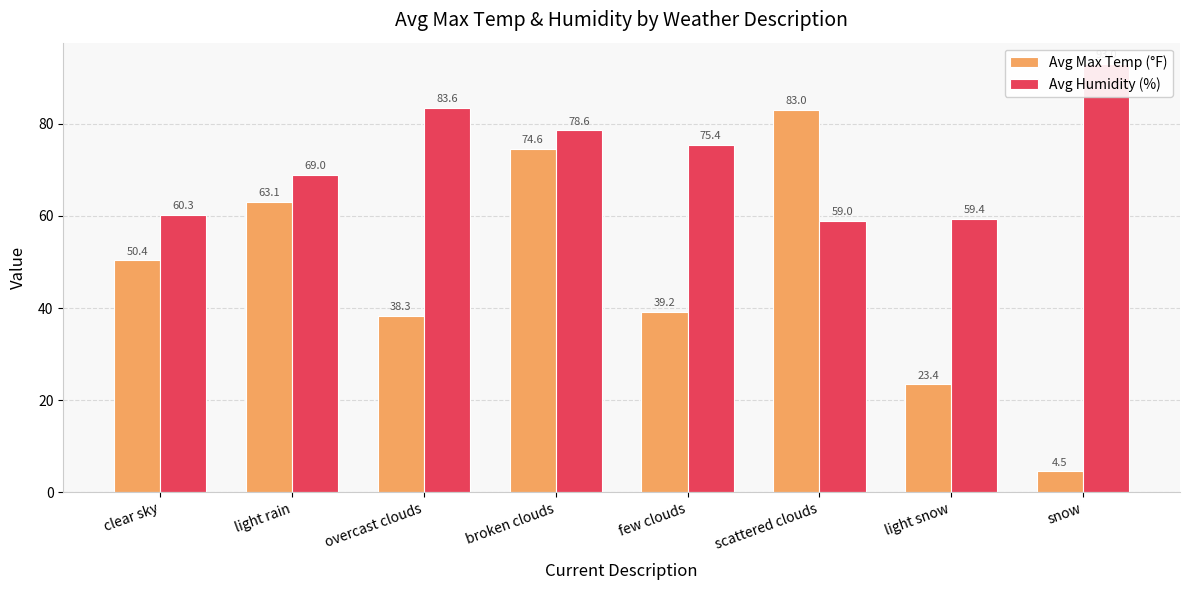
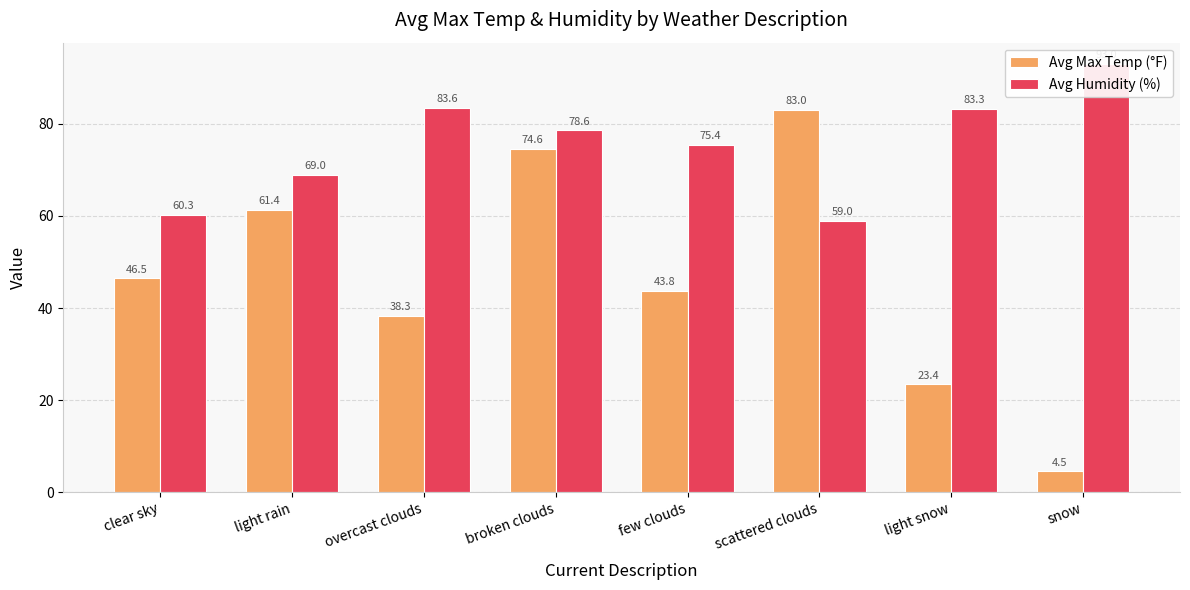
Avg Max Temp (°F), clear sky: 50.4 -> 46.5
Avg Max Temp (°F), light rain: 63.1 -> 61.4
Avg Max Temp (°F), few clouds: 39.2 -> 43.8
Avg Humidity (%), light snow: 59.4 -> 83.3
